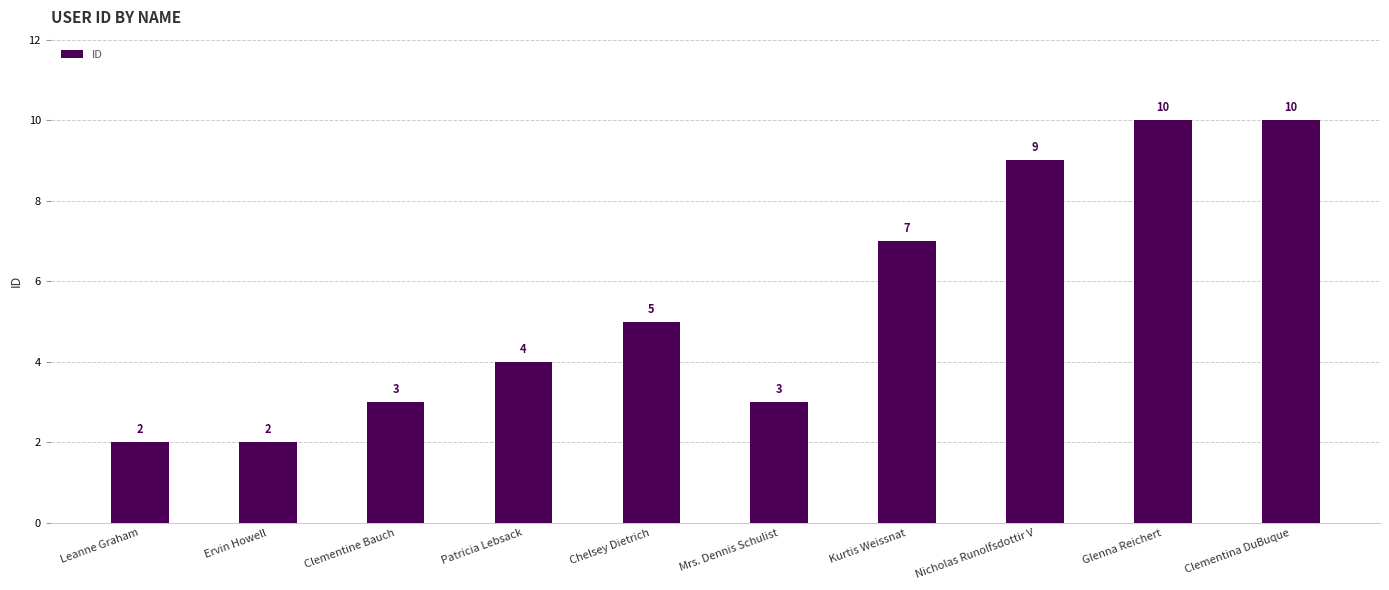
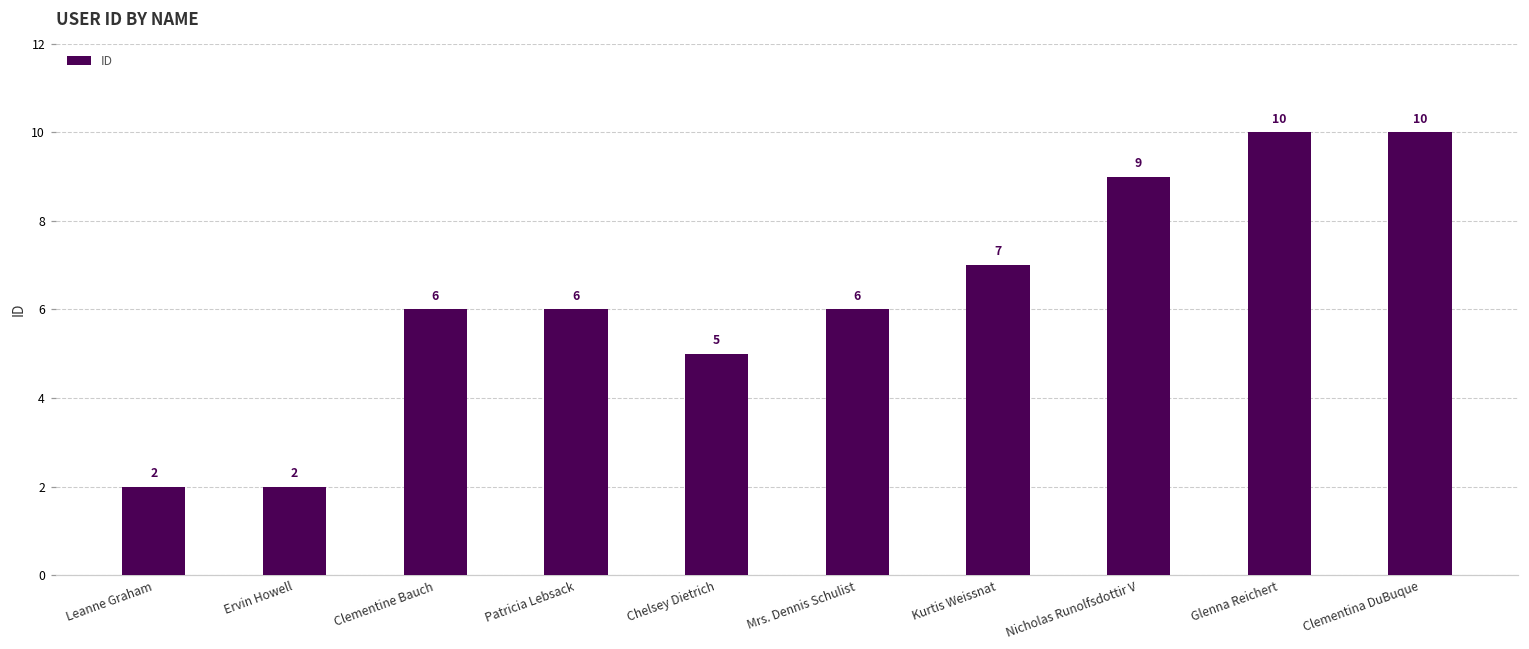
Clementine Bauch: 3 -> 6
Patricia Lebsack: 4 -> 6
Mrs. Dennis Schulist: 3 -> 6
